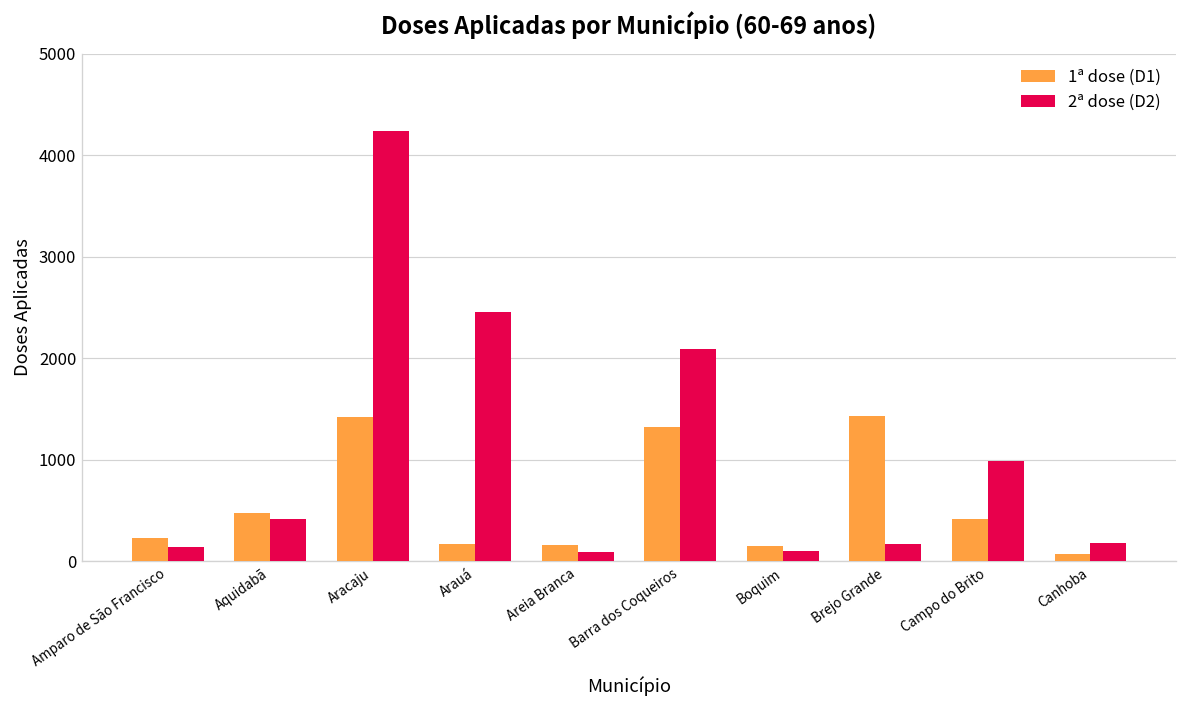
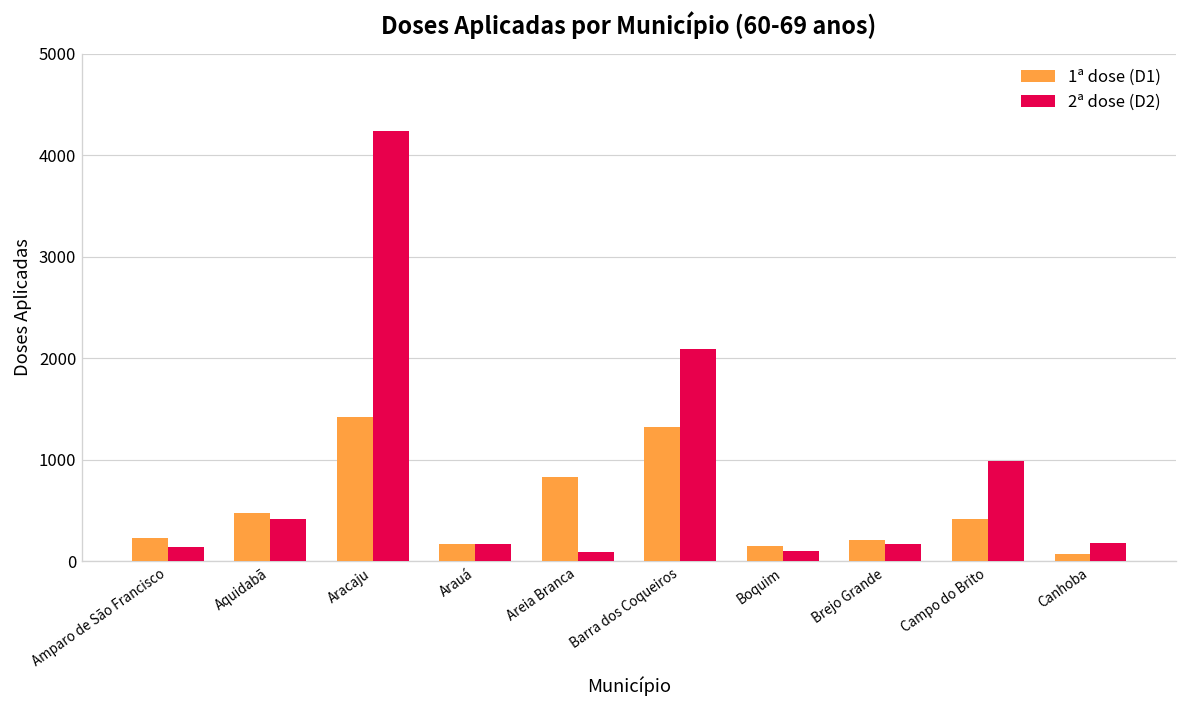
2ª dose (D2), Arauá: 2500 -> 200
1ª dose (D1), Areia Branca: 200 -> 800
1ª dose (D1), Brejo Grande: 1400 -> 200
